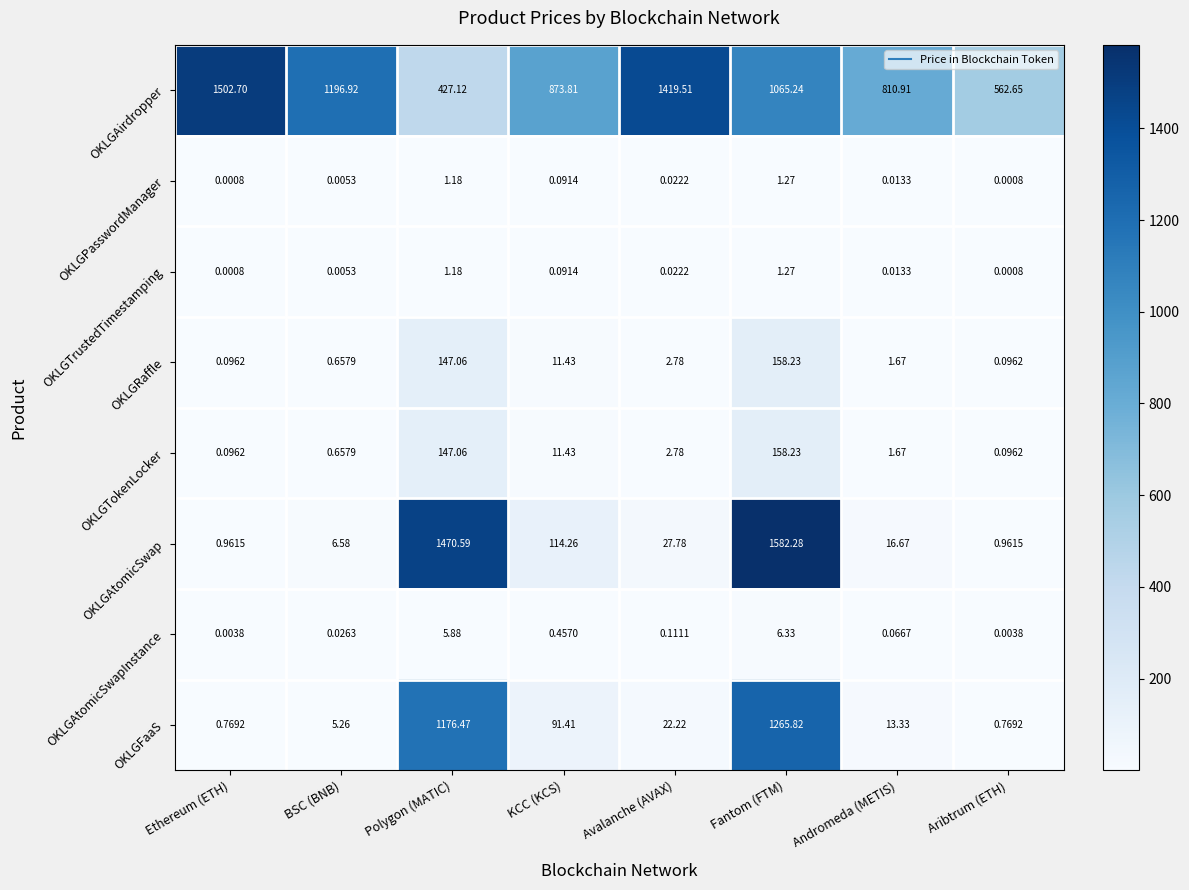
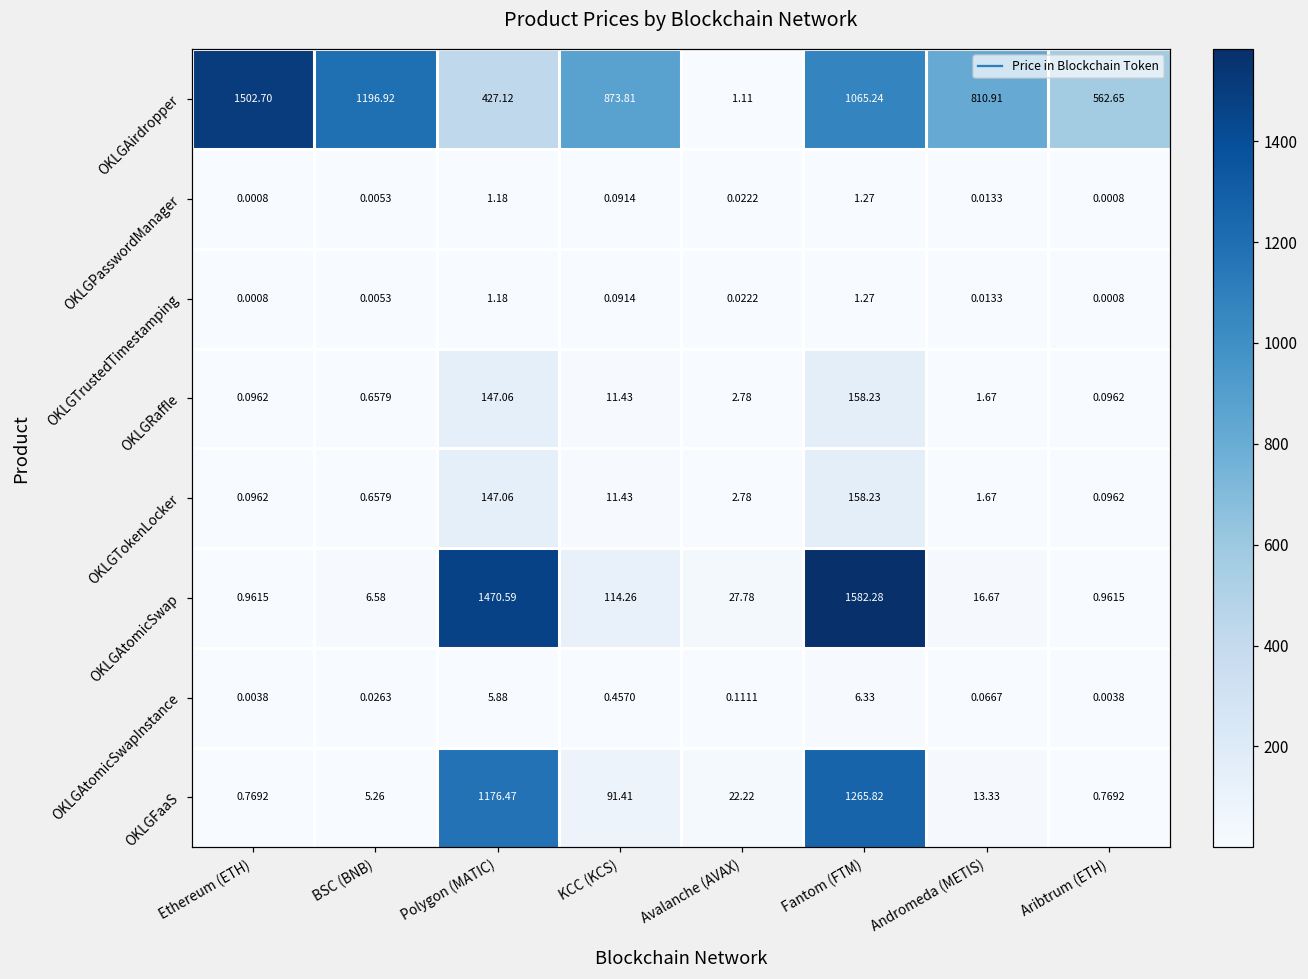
OKLGAirdropper, Avalanche (AVAX): 1419.51 -> 1.11
